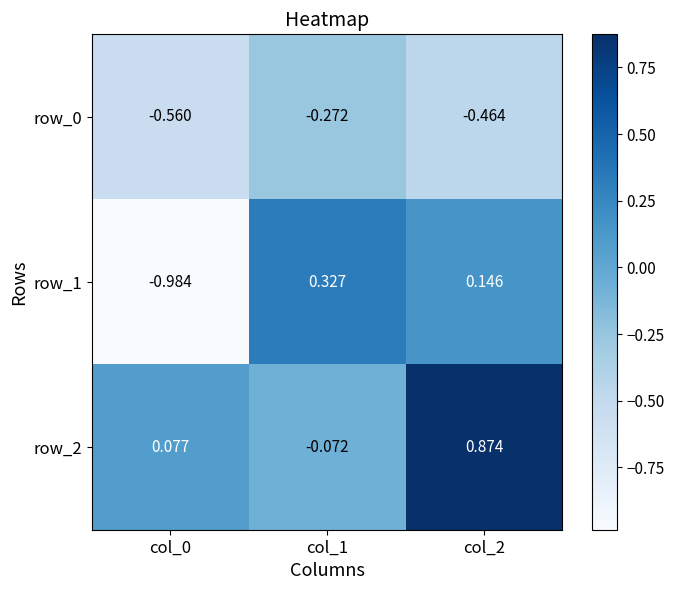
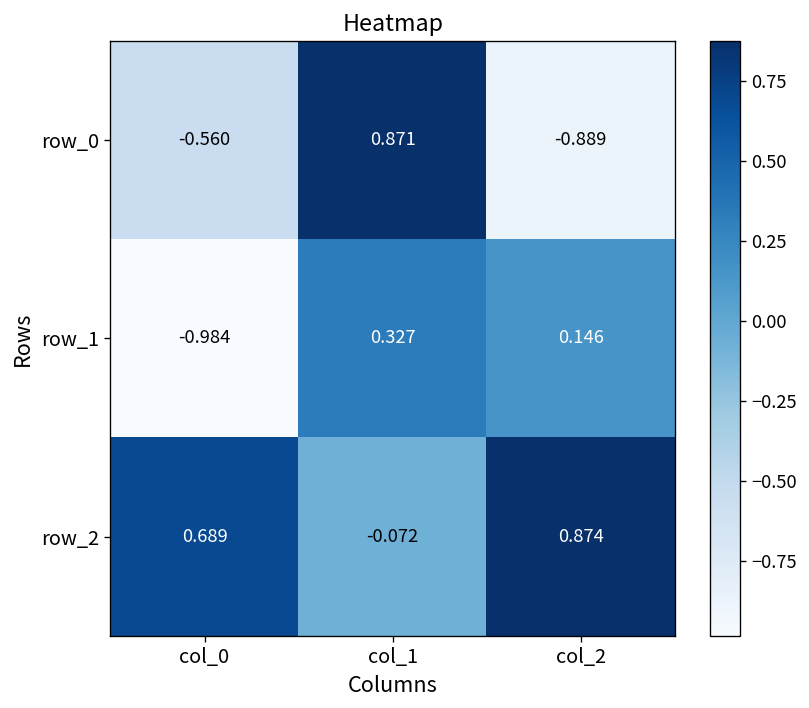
row_0, col_1: -0.272 -> 0.871
row_0, col_2: -0.464 -> -0.889
row_2, col_0: 0.077 -> 0.689
